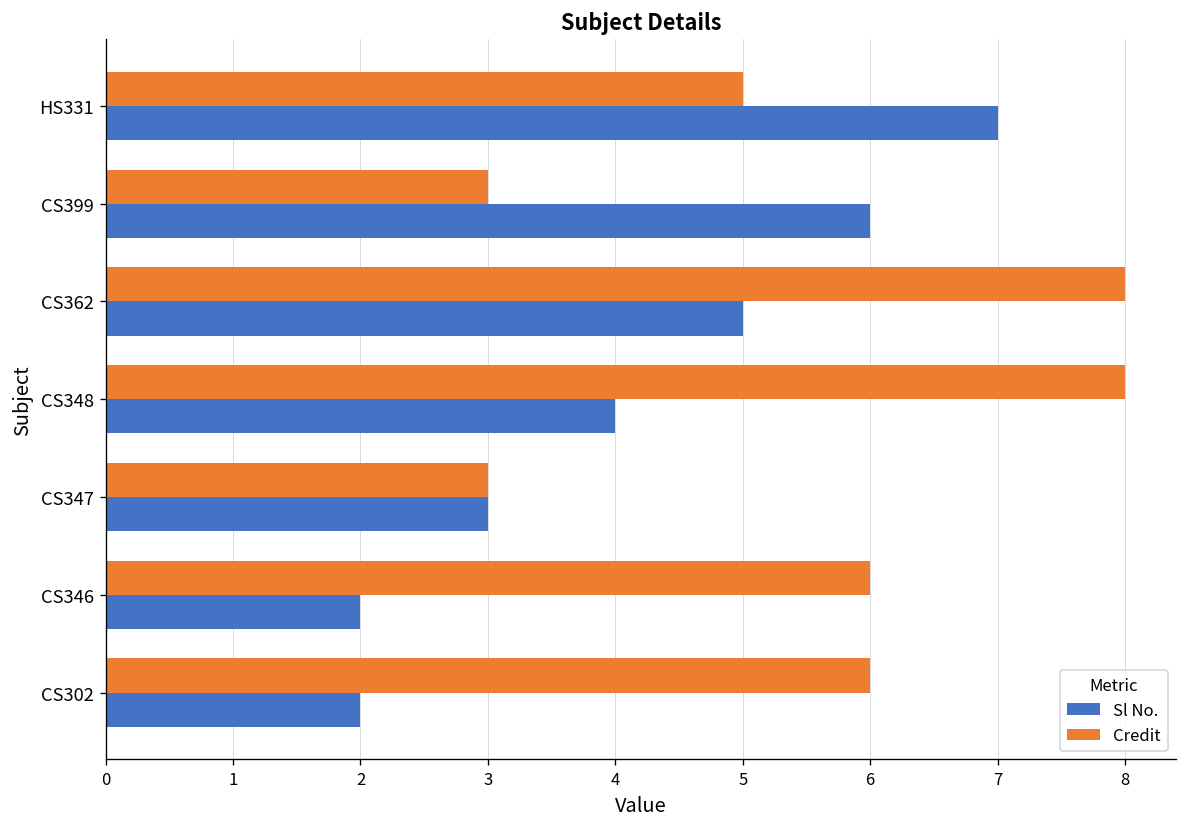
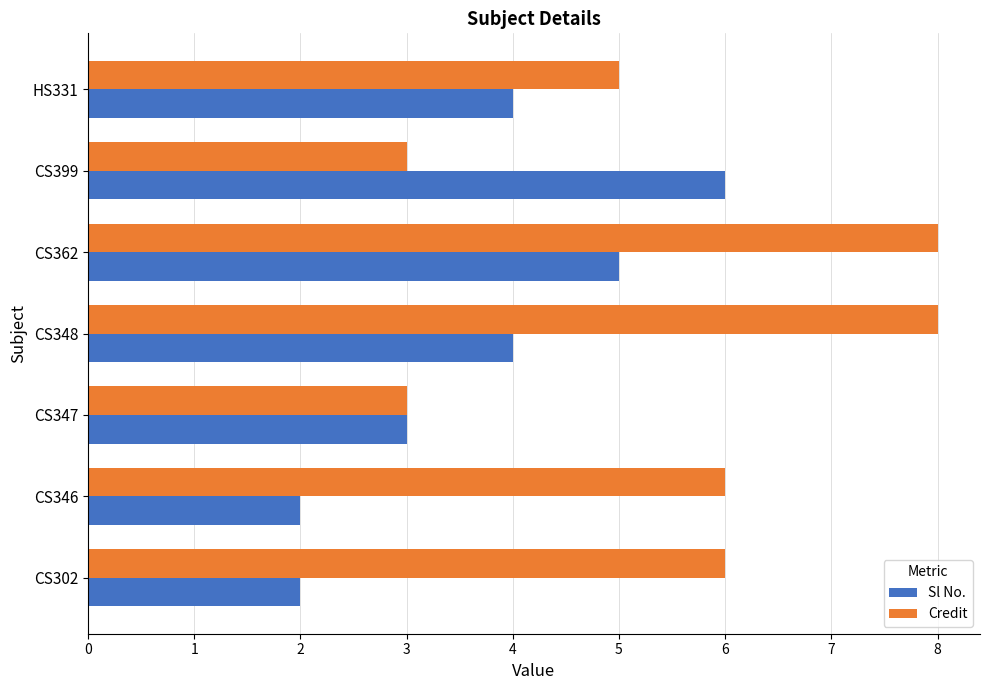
Sl No., HS331: 7 -> 4
